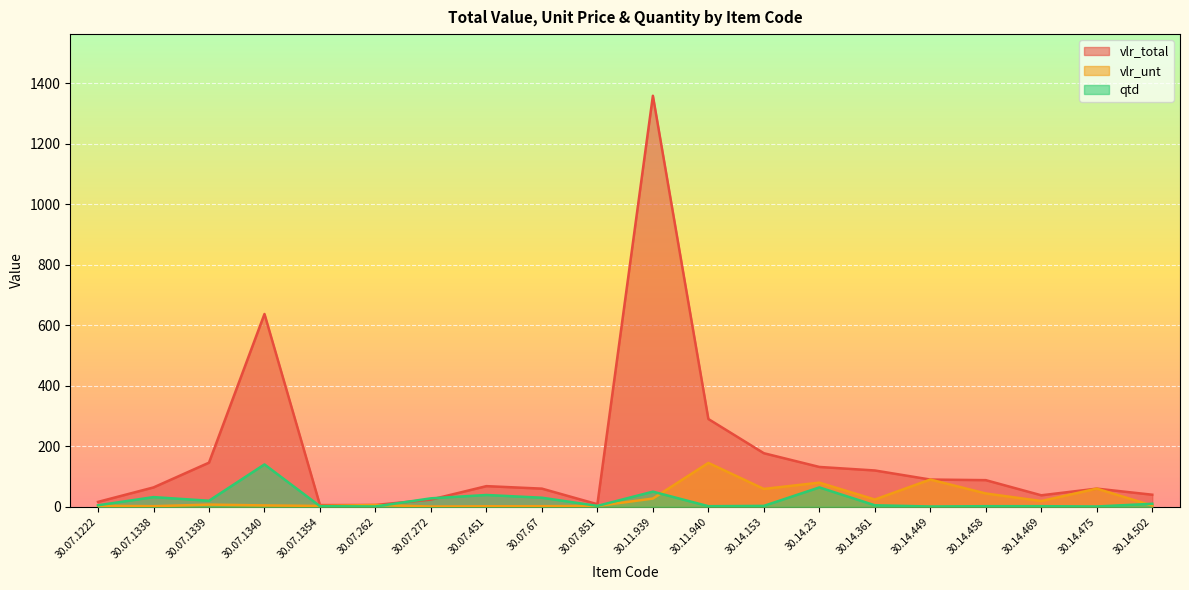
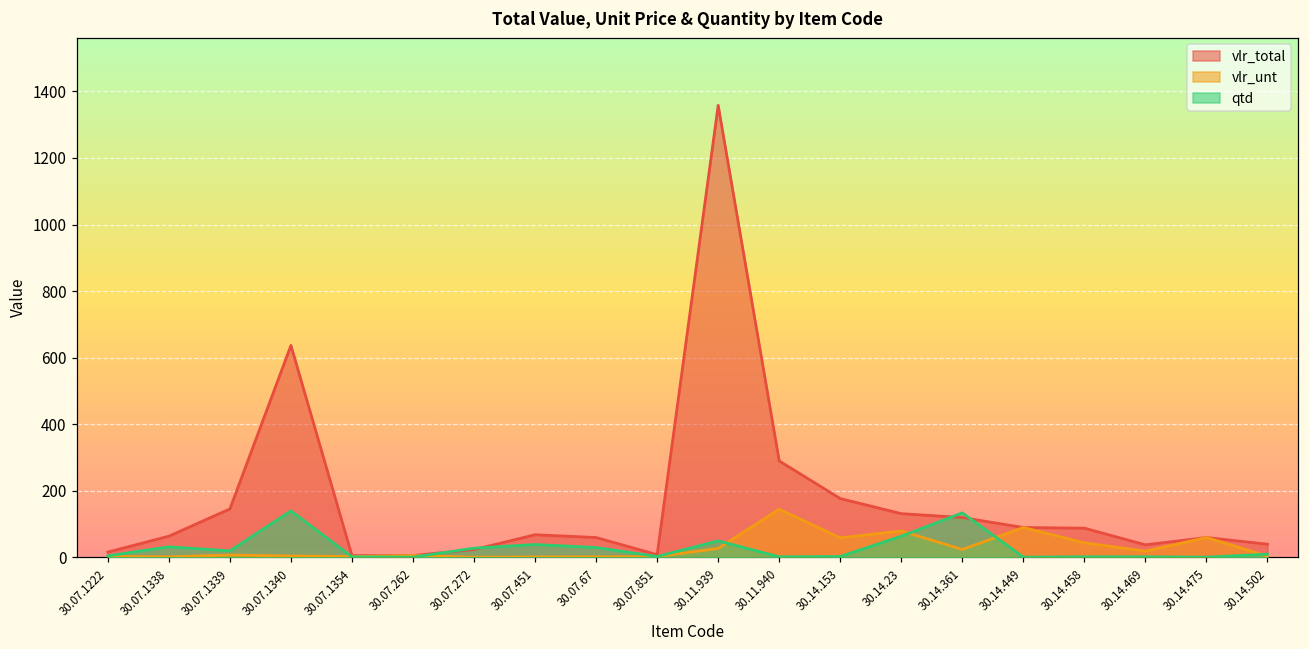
qtd, 30.14.361: 10 -> 130
